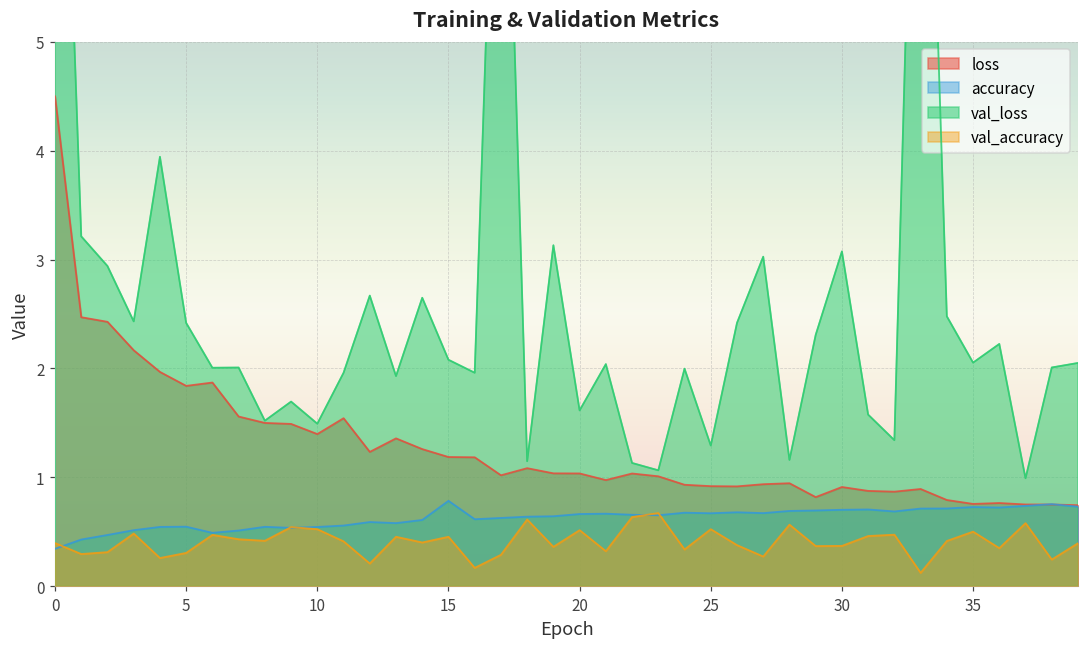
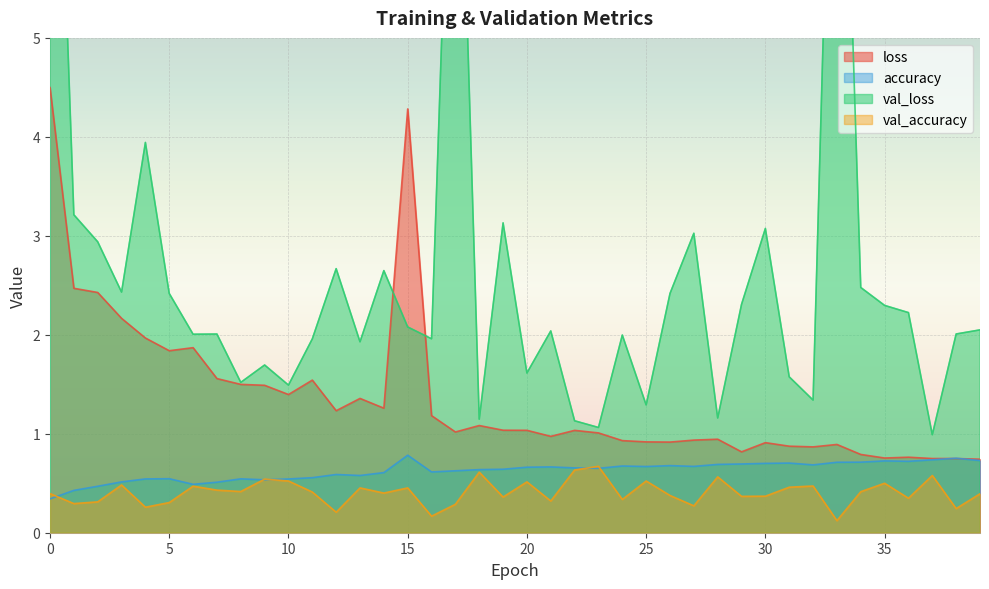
loss, 15: 1.2 -> 4.3
val_loss, 35: 2.1 -> 2.3
